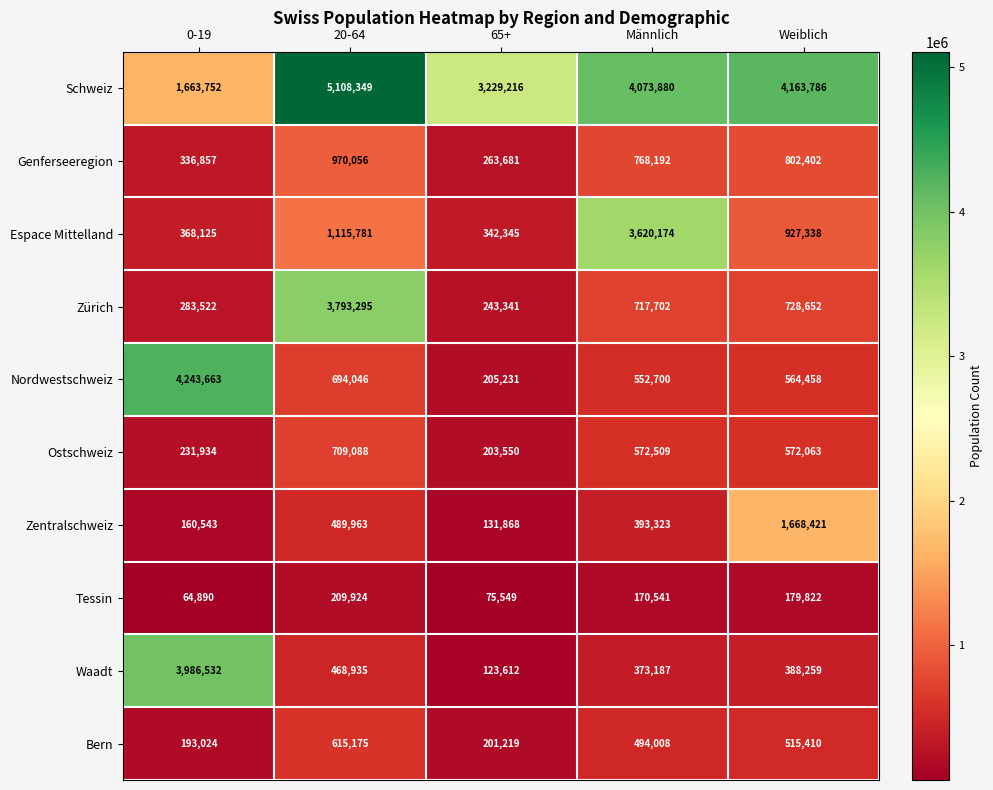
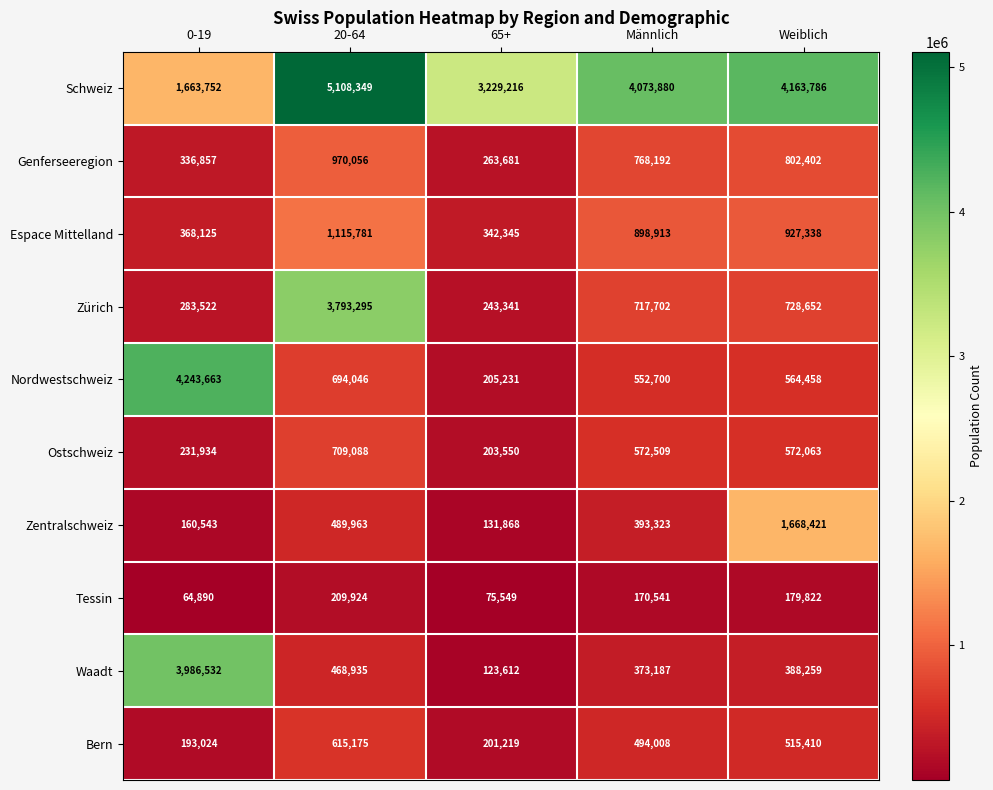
Espace Mittelland, Männlich: 3,620,174 -> 898,913
